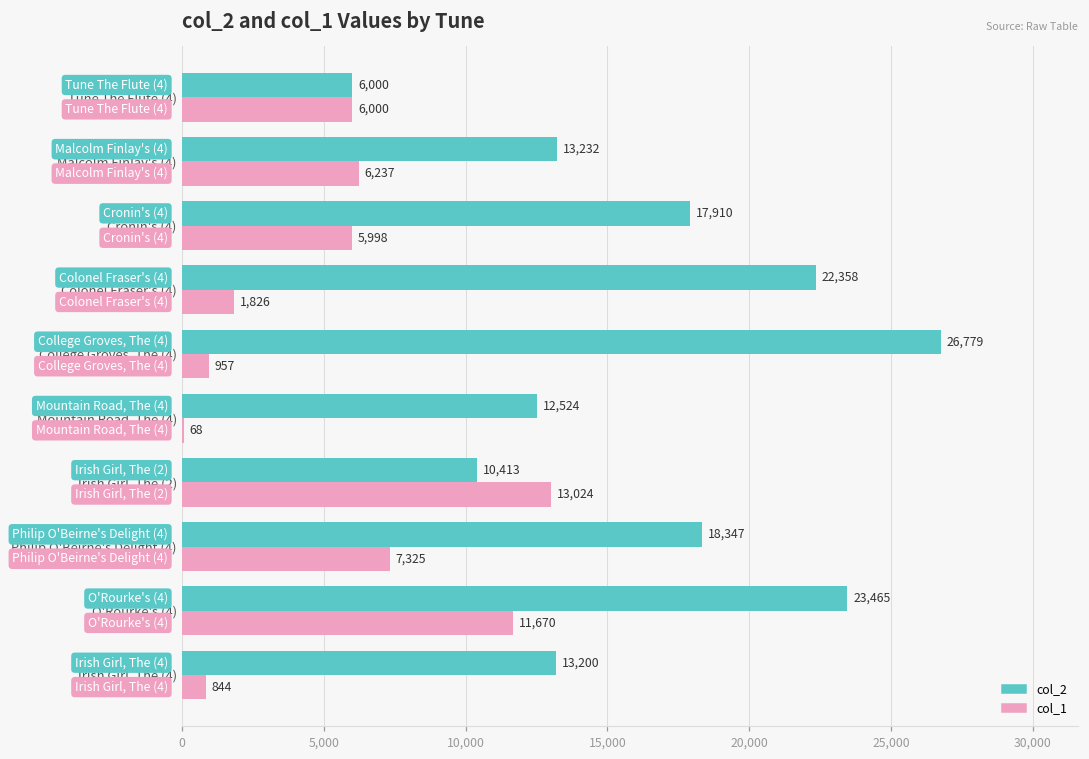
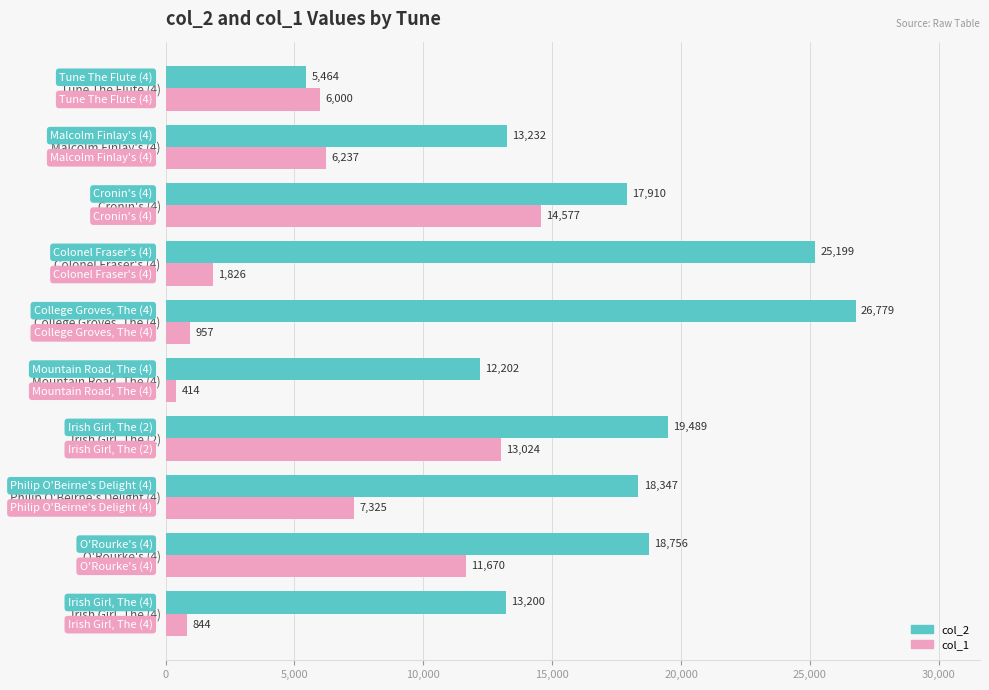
col_2, Tune The Flute (4): 6,000 -> 5,464
col_1, Cronin's (4): 5,998 -> 14,577
col_2, Colonel Fraser's (4): 22,358 -> 25,199
col_2, Mountain Road, The (4): 12,524 -> 12,202
col_1, Mountain Road, The (4): 68 -> 414
col_2, Irish Girl, The (2): 10,413 -> 19,489
col_2, O'Rourke's (4): 23,465 -> 18,756
